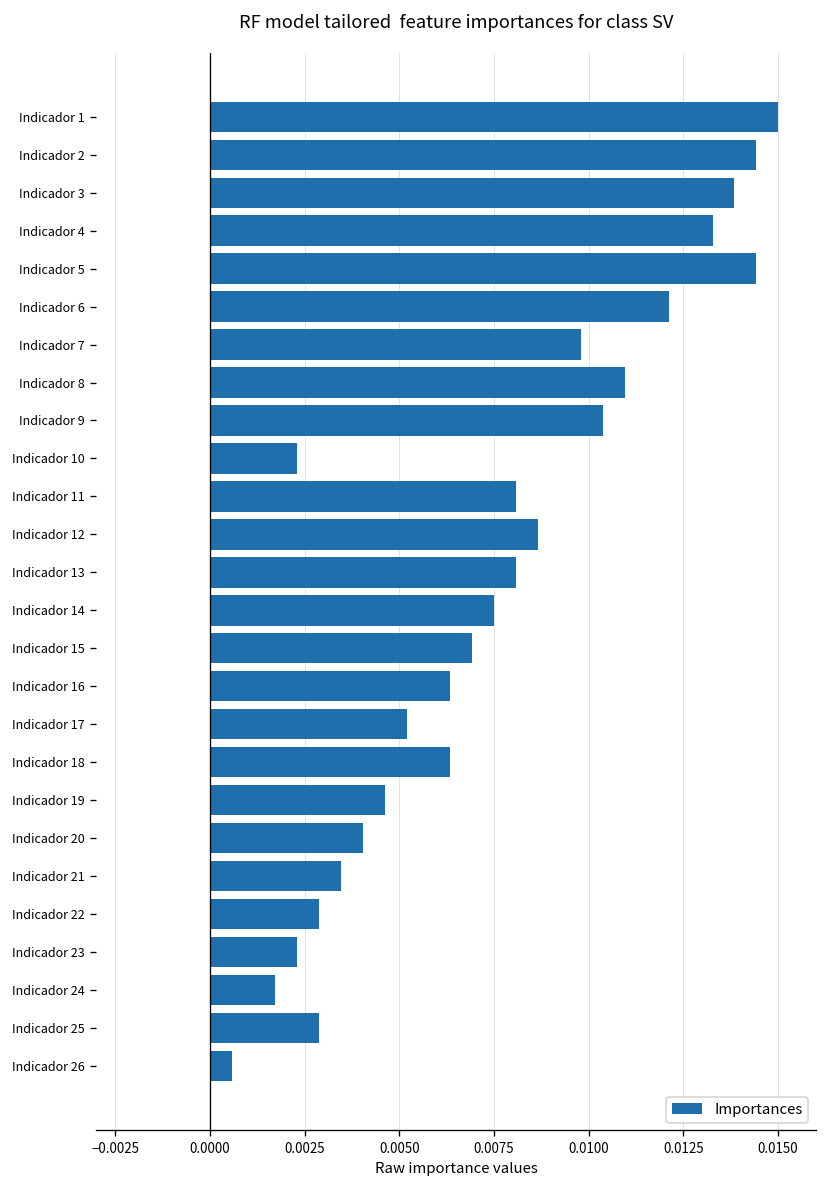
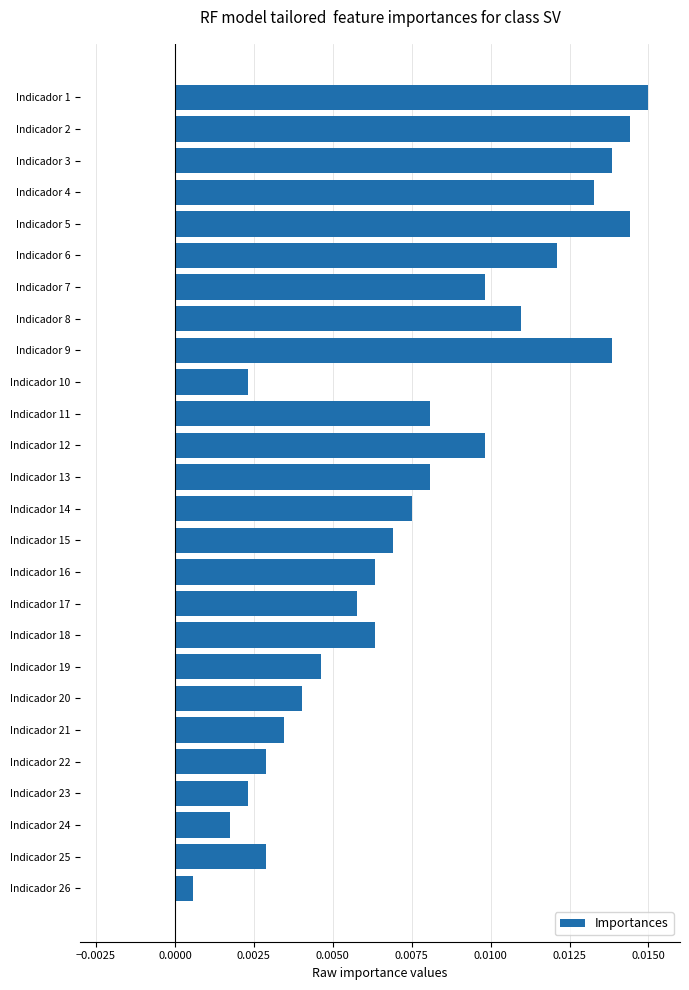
Indicador 9: 0.0104 -> 0.0138
Indicador 12: 0.0087 -> 0.0098
Indicador 17: 0.0052 -> 0.0058
